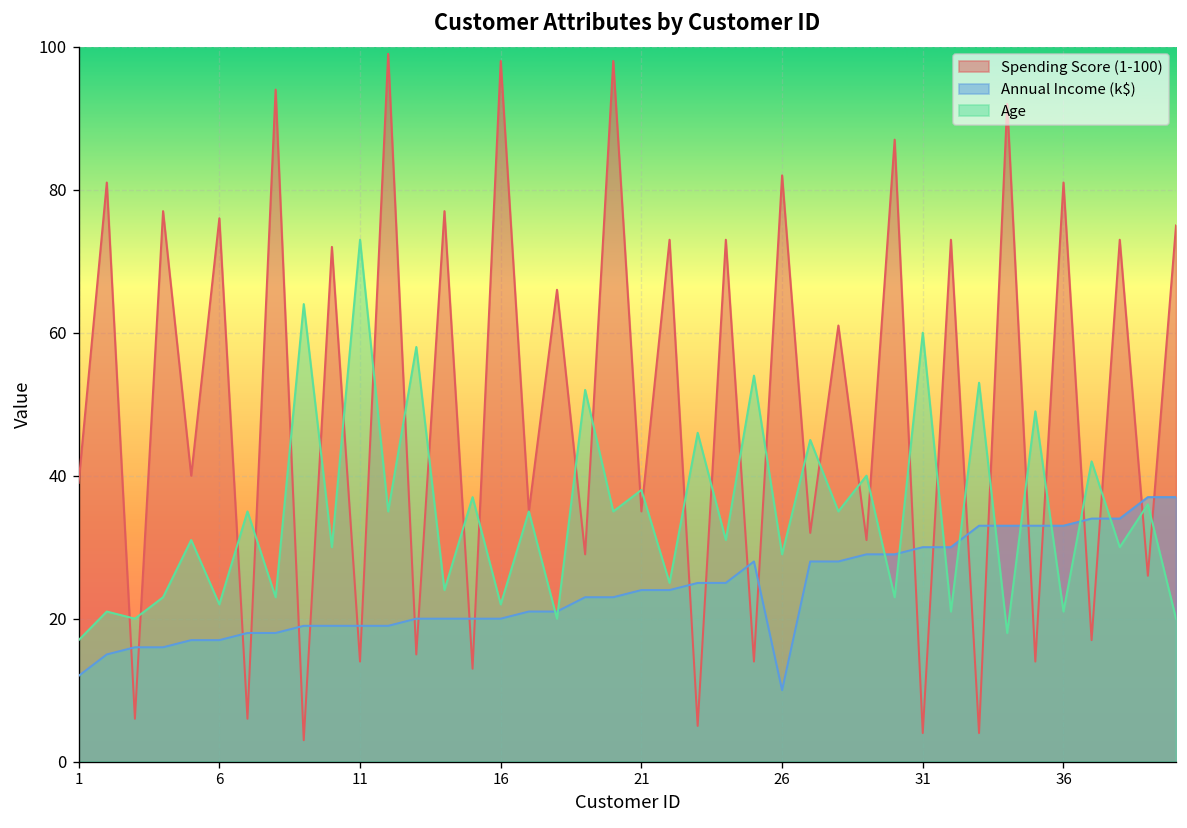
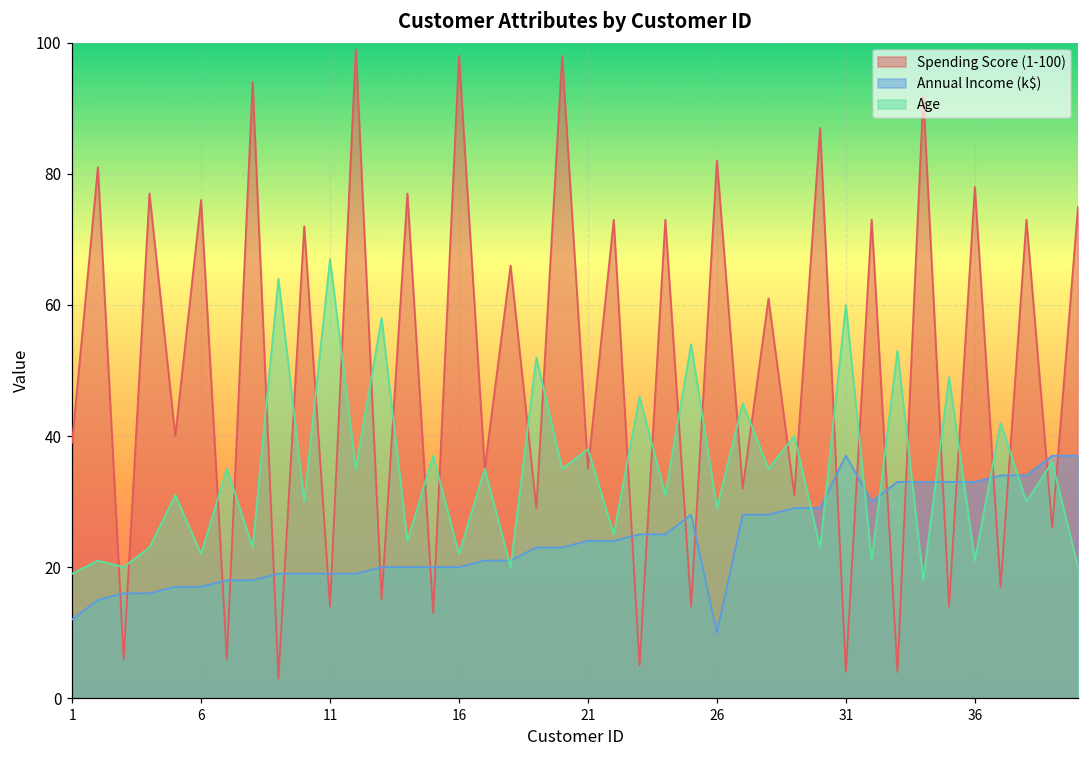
Age, 1: 17 -> 19
Age, 11: 73 -> 67
Annual Income (k$), 31: 30 -> 37
Spending Score (1-100), 36: 81 -> 78
